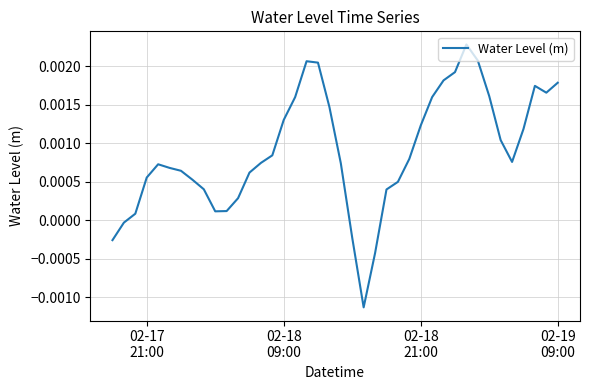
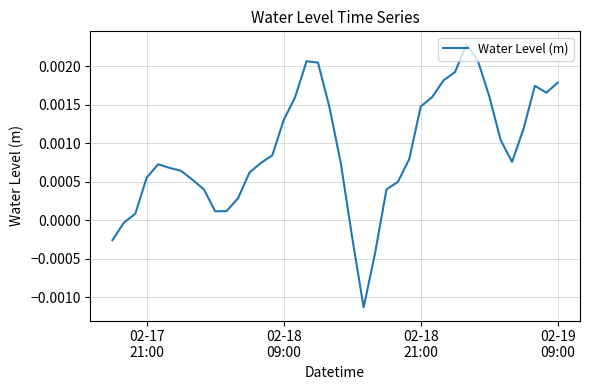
02-18 21:00: 0.0012 -> 0.0015
